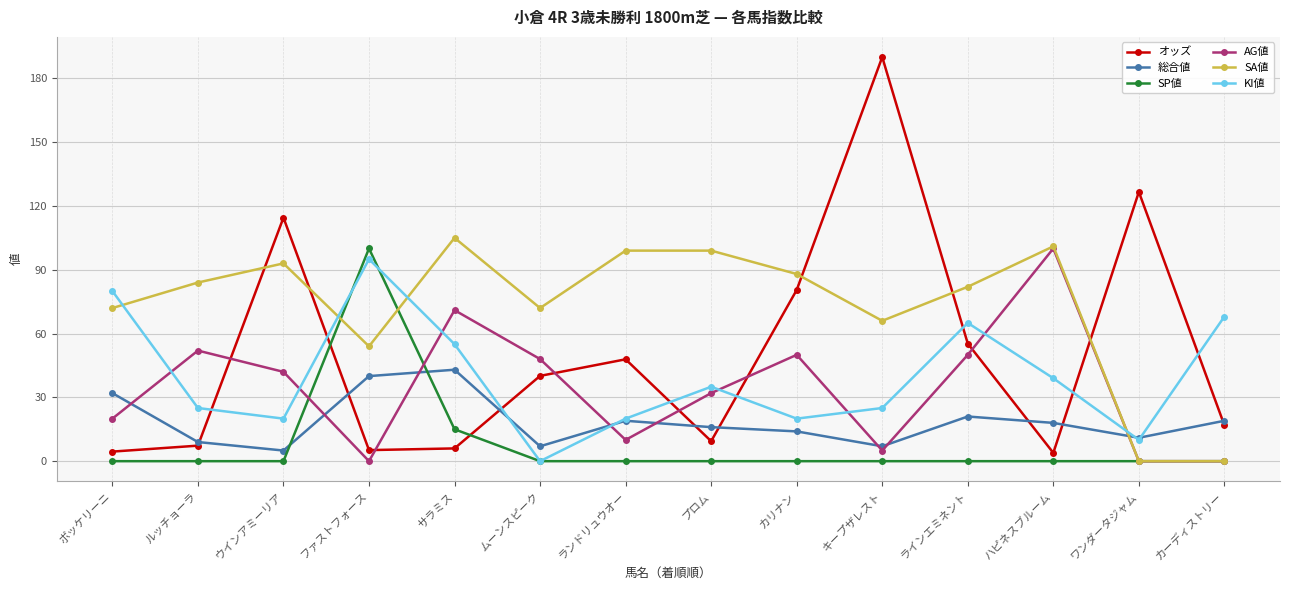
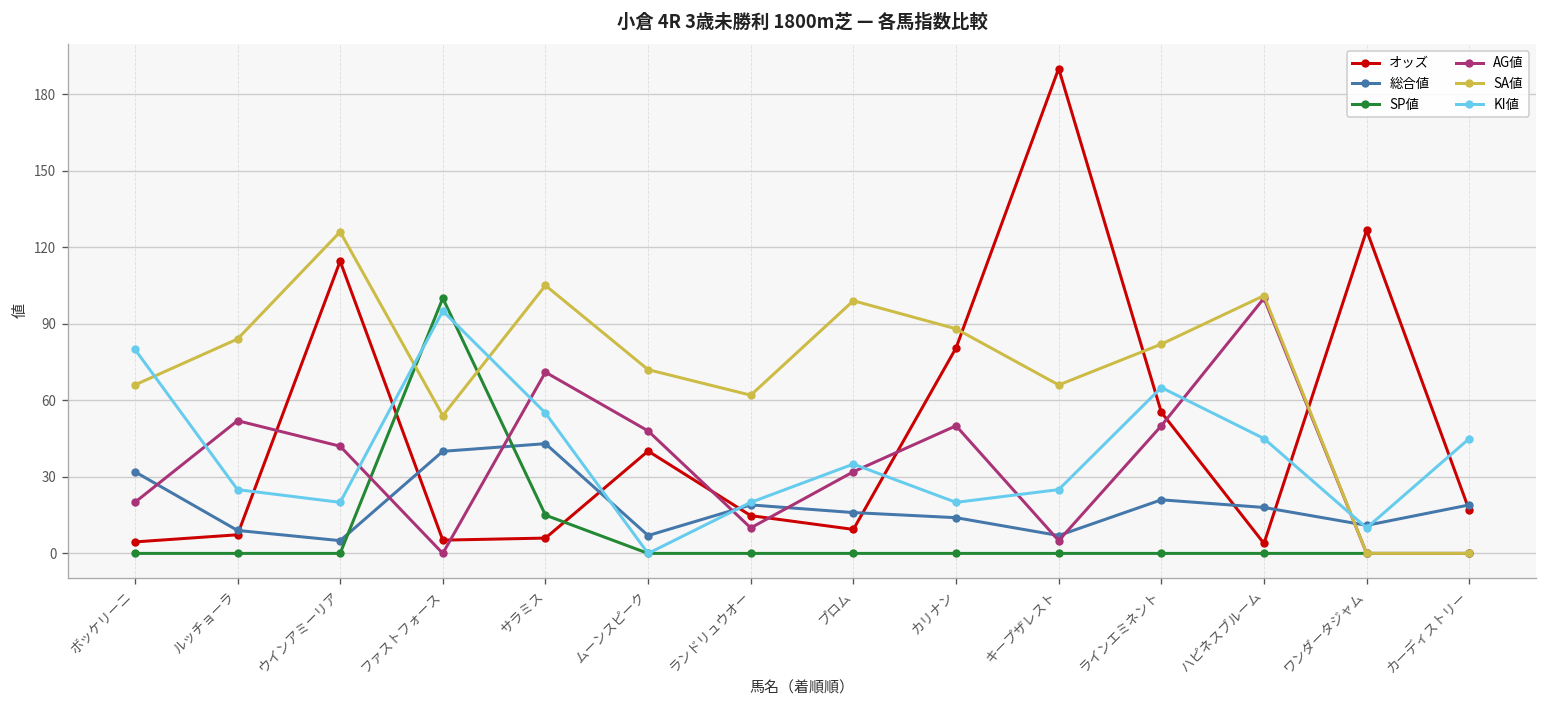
SA値, ボッケリーニ: 72 -> 66
SA値, ウインアミーリア: 93 -> 126
オッズ, ランドリュウオー: 48 -> 15
SA値, ランドリュウオー: 99 -> 62
KI値, ハピネスブルーム: 39 -> 45
KI値, カーディストリー: 68 -> 45
